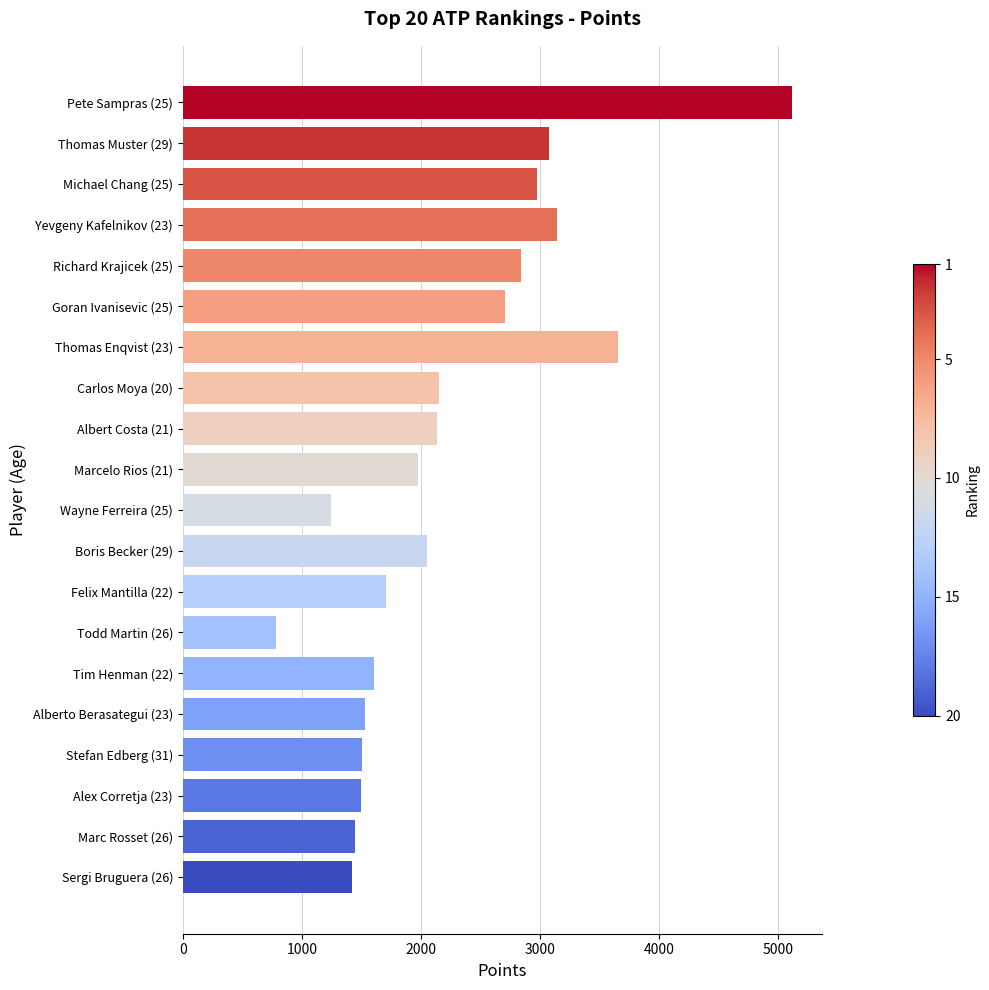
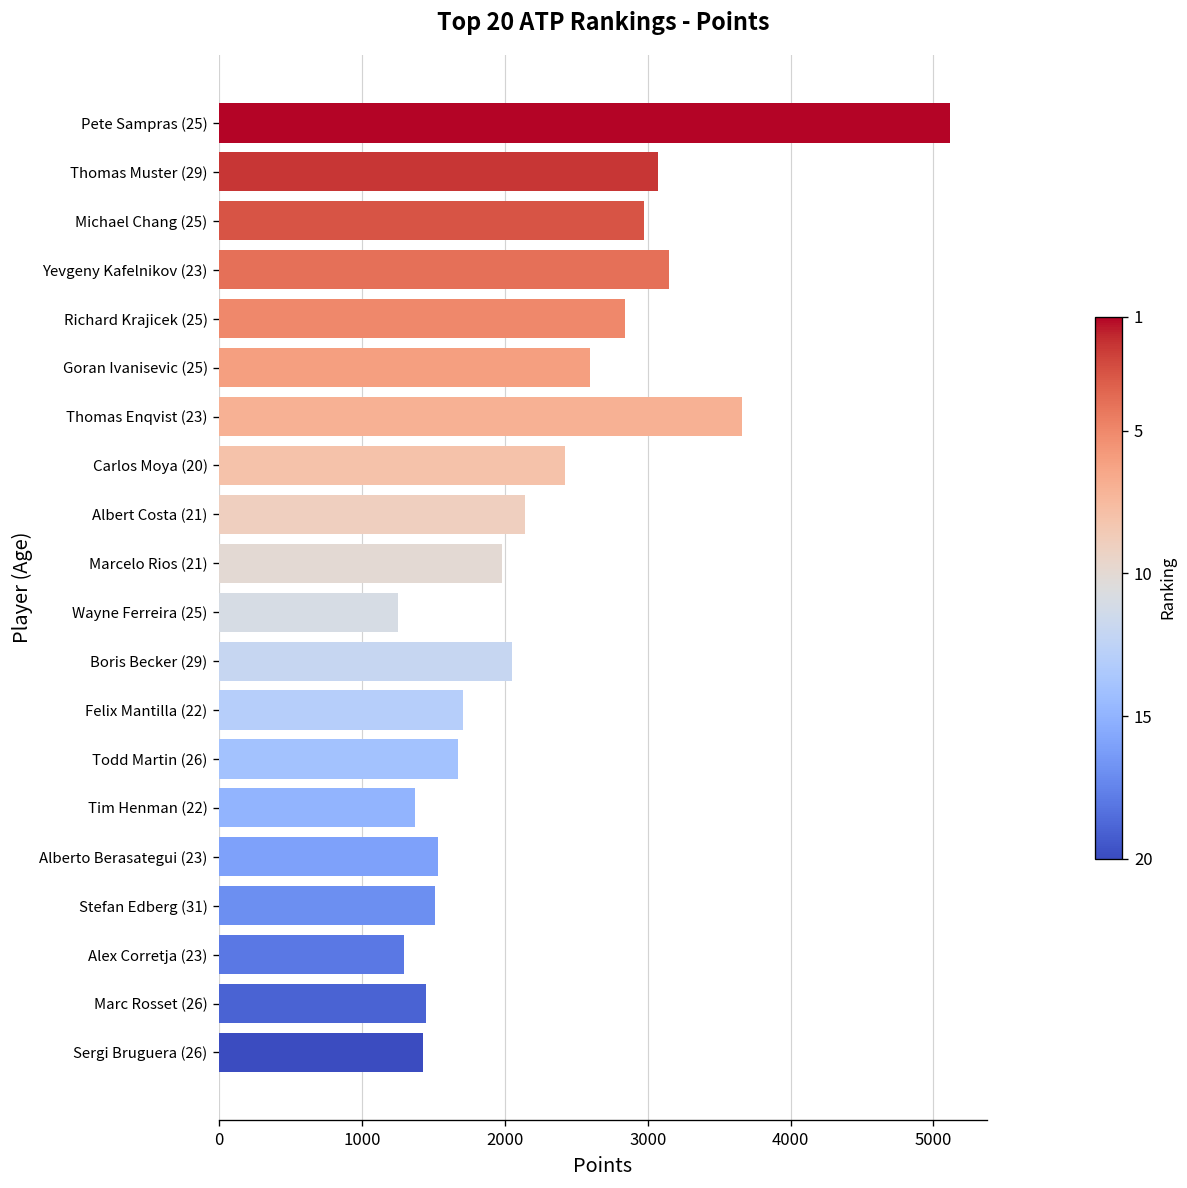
Goran Ivanisevic (25): 2710 -> 2600
Carlos Moya (20): 2160 -> 2420
Todd Martin (26): 790 -> 1670
Tim Henman (22): 1610 -> 1370
Alex Corretja (23): 1490 -> 1290
